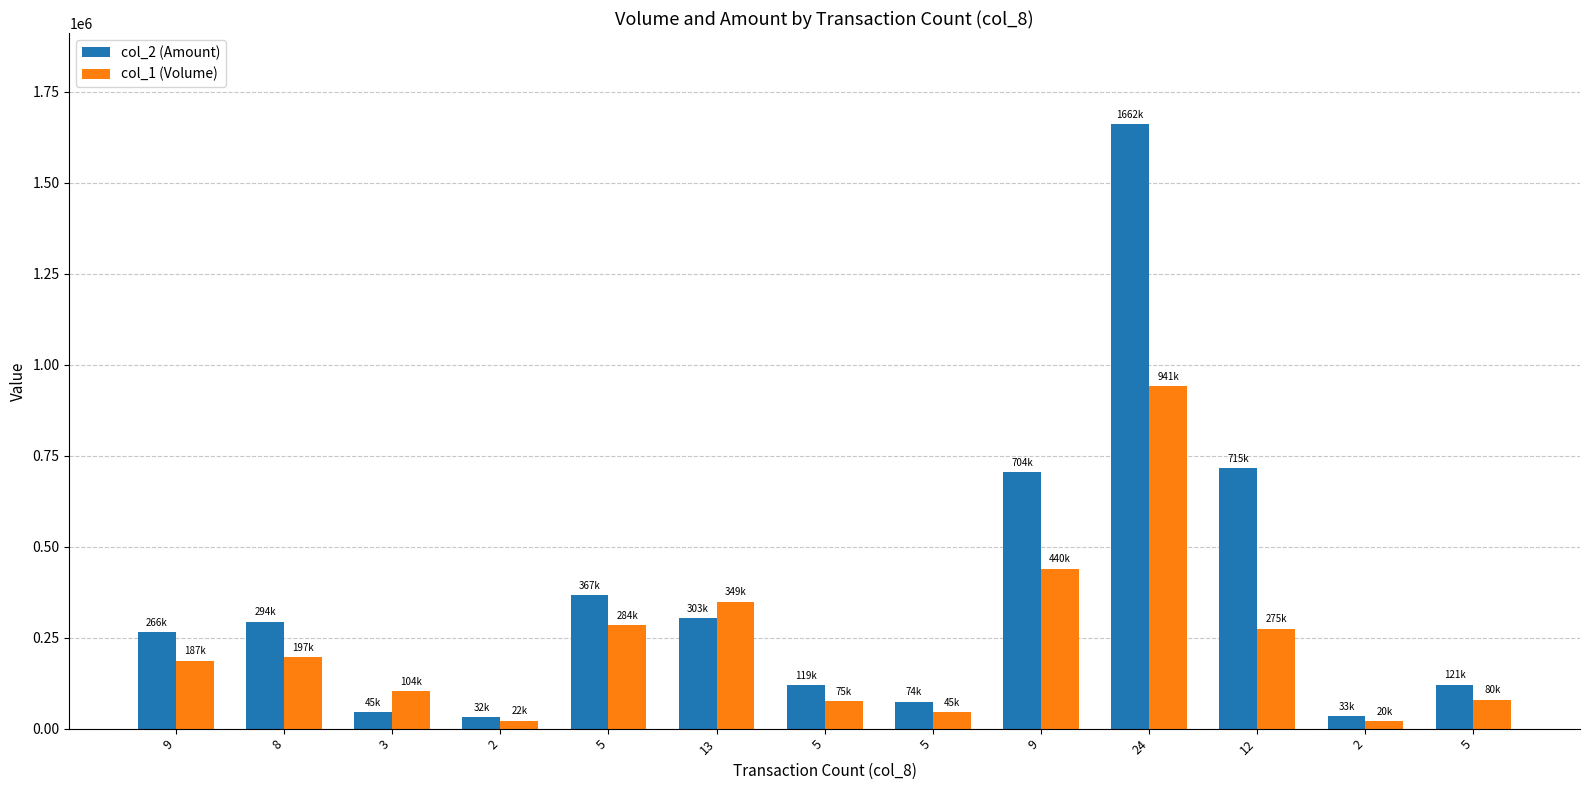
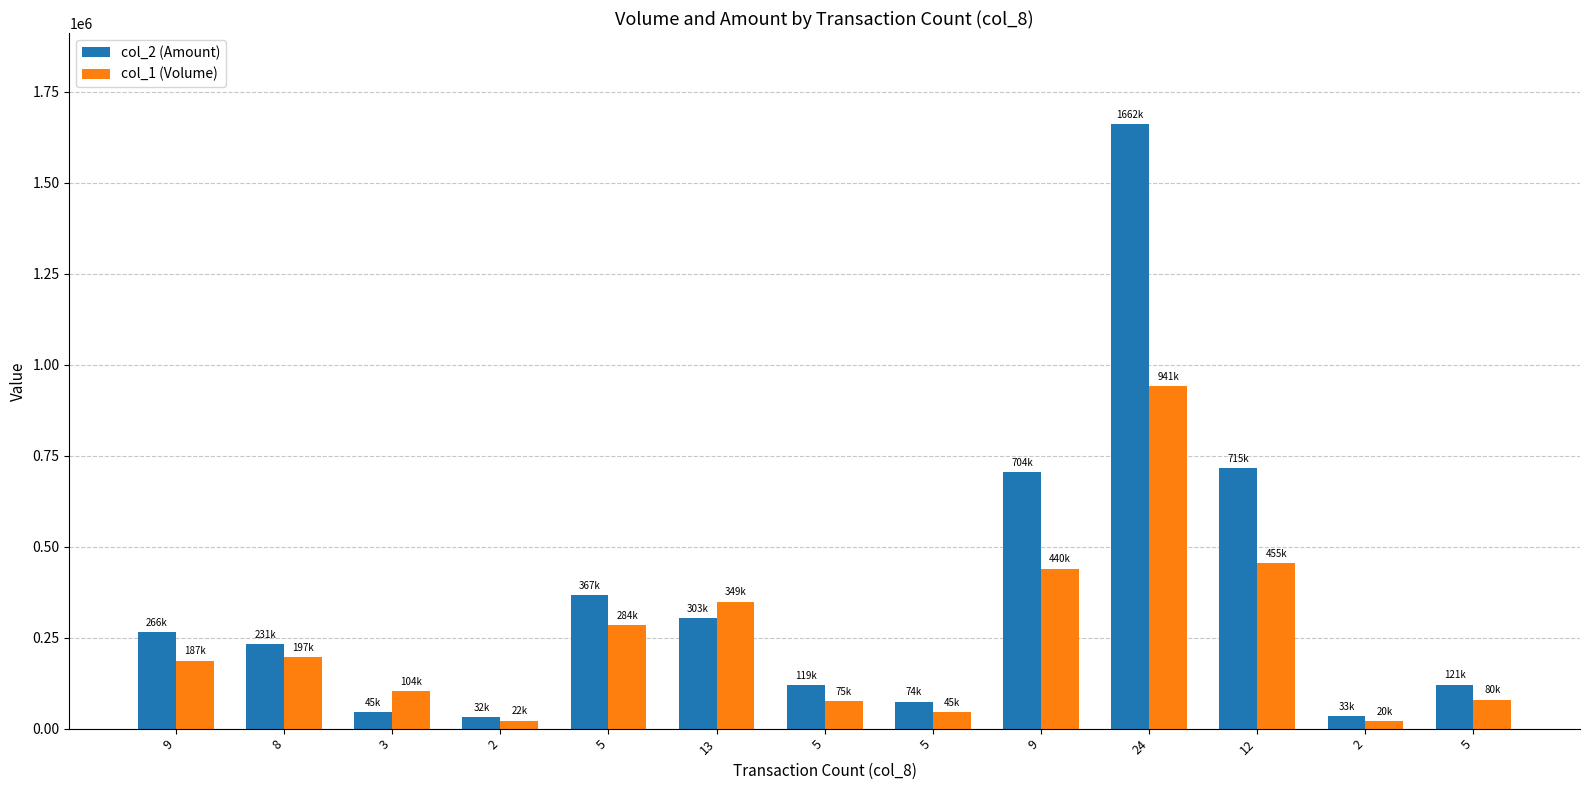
col_2 (Amount), 8: 294k -> 231k
col_1 (Volume), 12: 275k -> 455k
